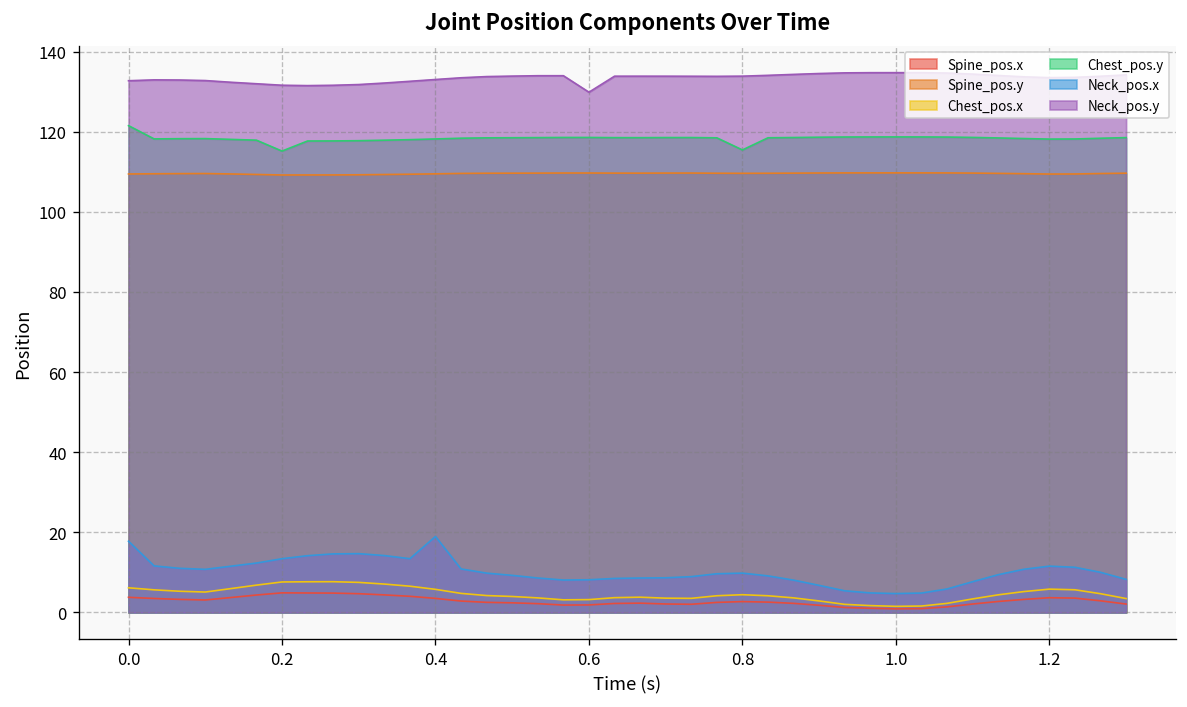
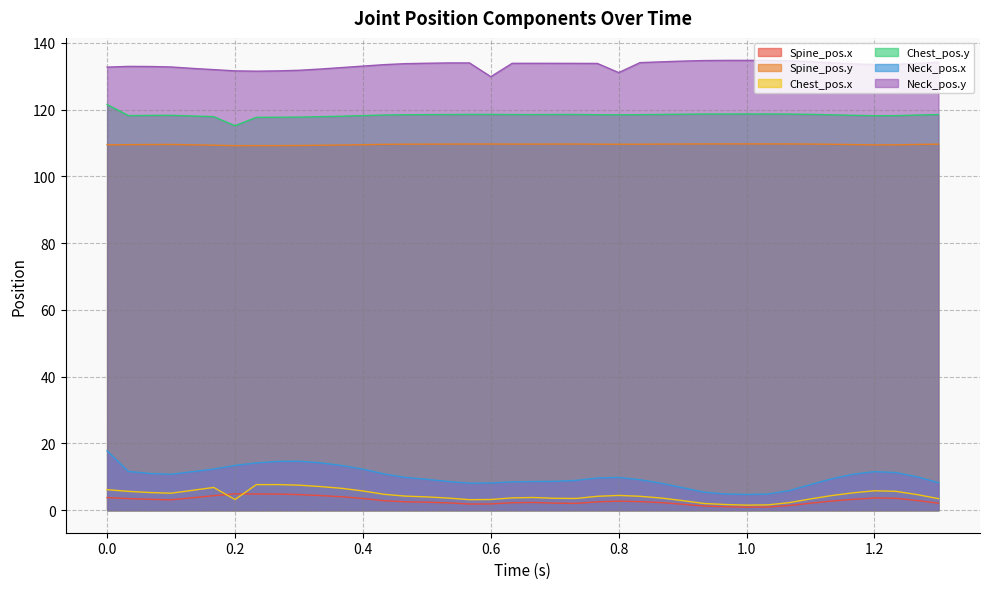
Chest_pos.x, 0.2: 8 -> 3
Neck_pos.x, 0.4: 19 -> 12
Chest_pos.y, 0.8: 115 -> 118
Neck_pos.y, 0.8: 134 -> 131
